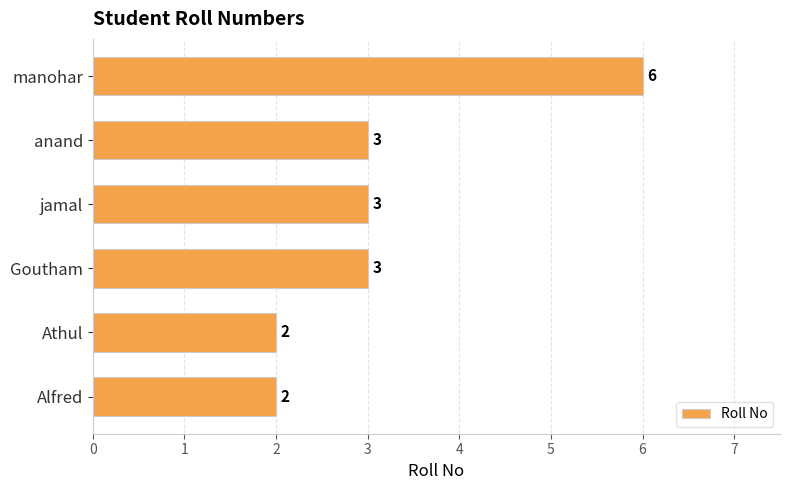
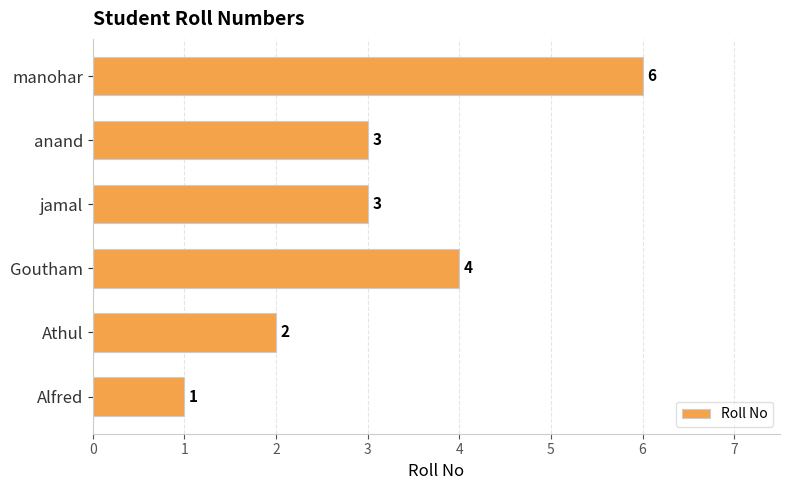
Goutham: 3 -> 4
Alfred: 2 -> 1
